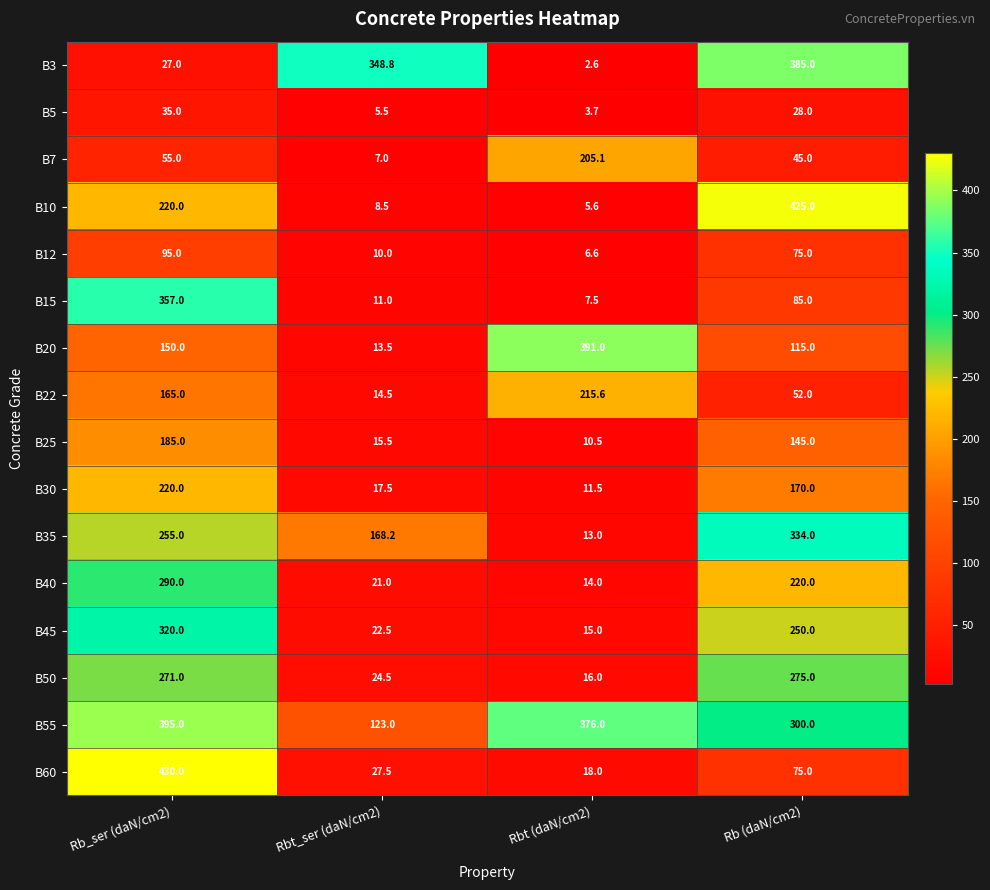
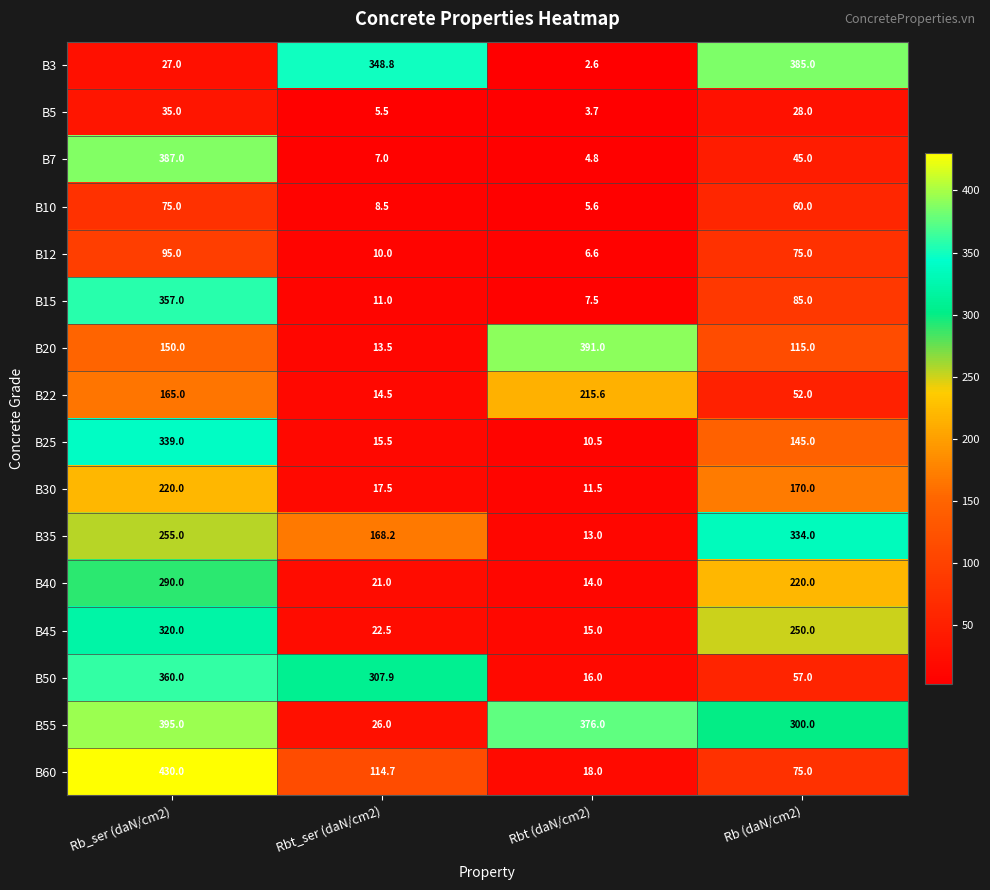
B7, Rb_ser (daN/cm2): 55.0 -> 387.0
B7, Rbt (daN/cm2): 205.1 -> 4.8
B10, Rb_ser (daN/cm2): 220.0 -> 75.0
B10, Rb (daN/cm2): 425.0 -> 60.0
B25, Rb_ser (daN/cm2): 185.0 -> 339.0
B50, Rb_ser (daN/cm2): 271.0 -> 360.0
B50, Rbt_ser (daN/cm2): 24.5 -> 307.9
B50, Rb (daN/cm2): 275.0 -> 57.0
B55, Rbt_ser (daN/cm2): 123.0 -> 26.0
B60, Rbt_ser (daN/cm2): 27.5 -> 114.7
